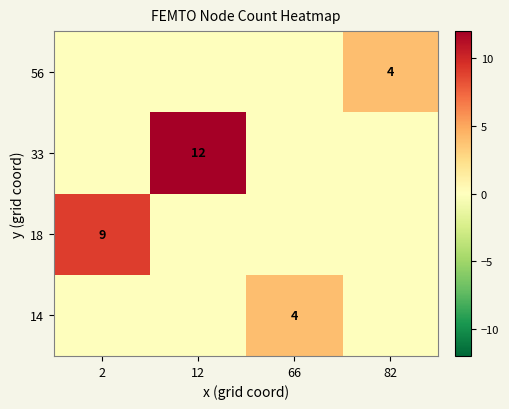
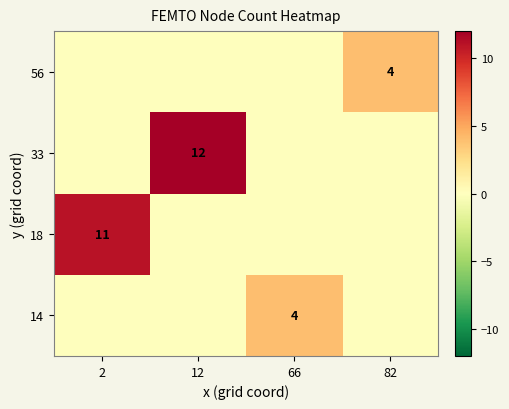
18, 2: 9 -> 11
